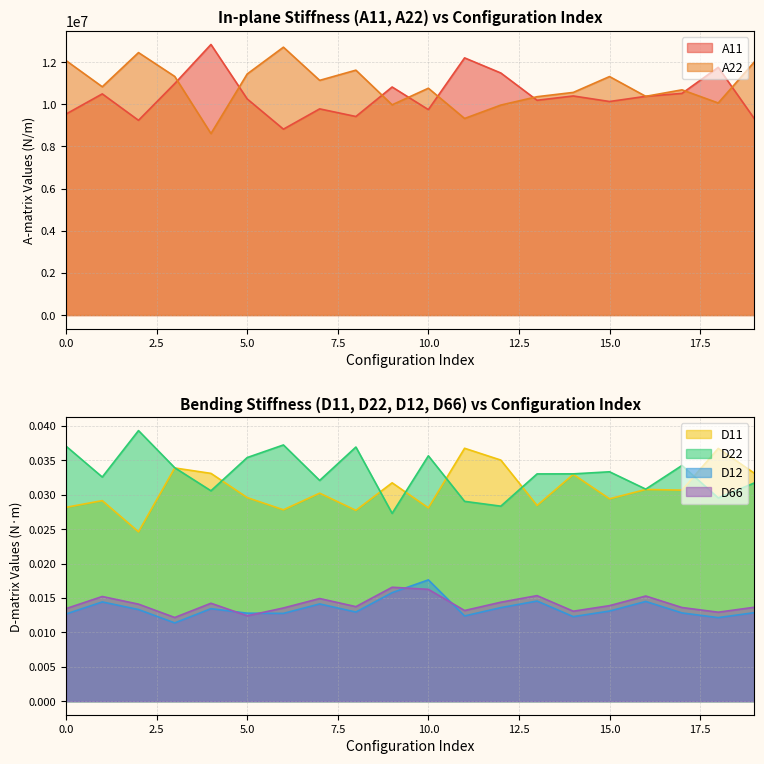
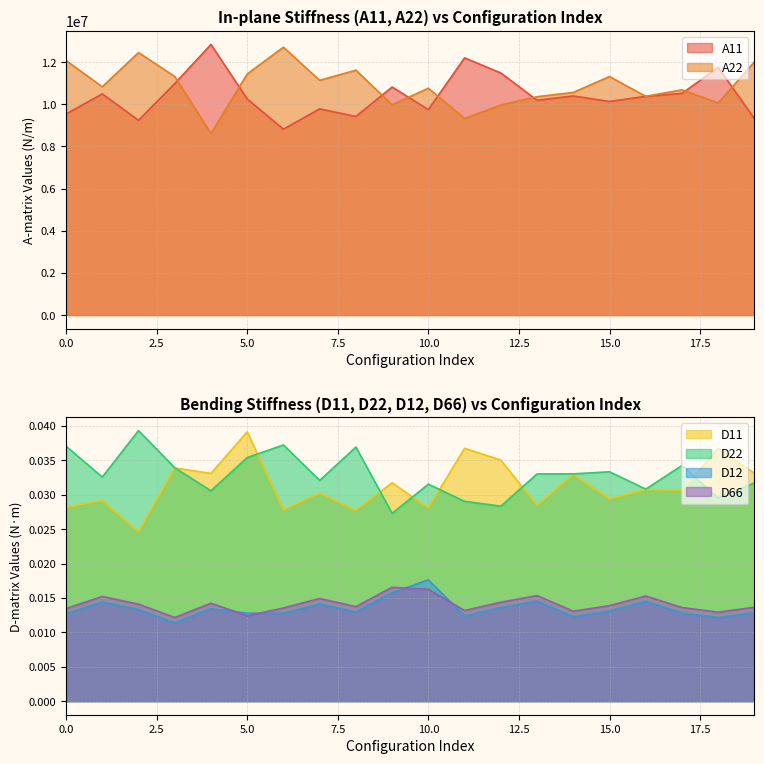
Bending Stiffness (D11, D22, D12, D66) vs Configuration Index, D11, 5.0: 0.030 -> 0.039
Bending Stiffness (D11, D22, D12, D66) vs Configuration Index, D22, 10.0: 0.036 -> 0.032
